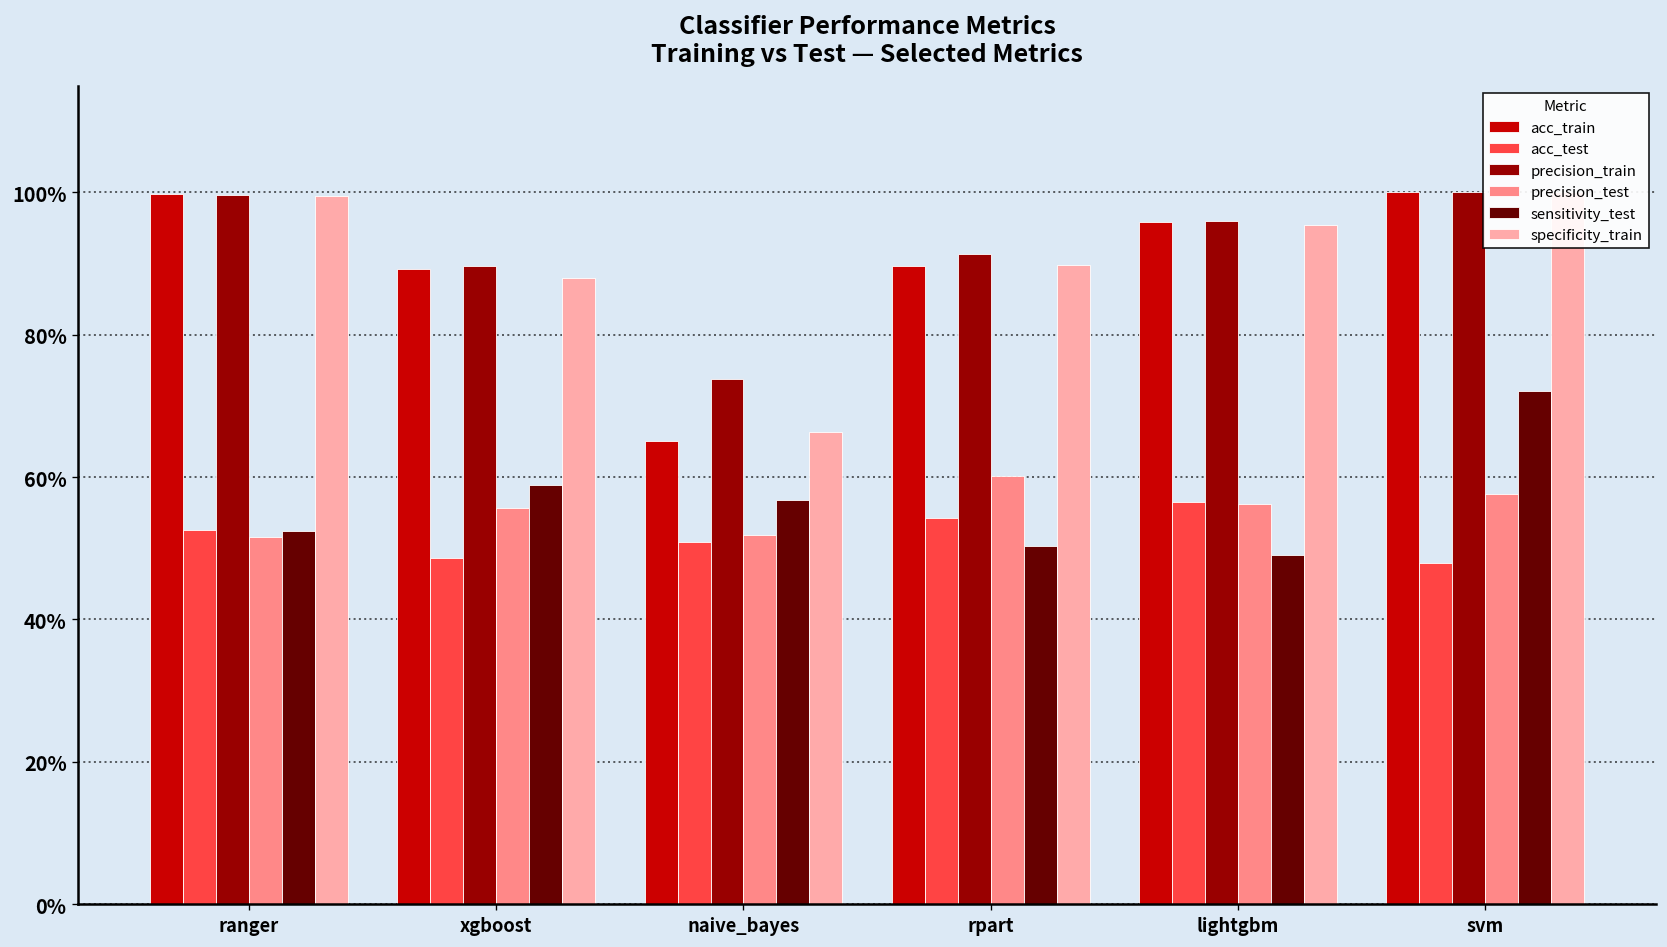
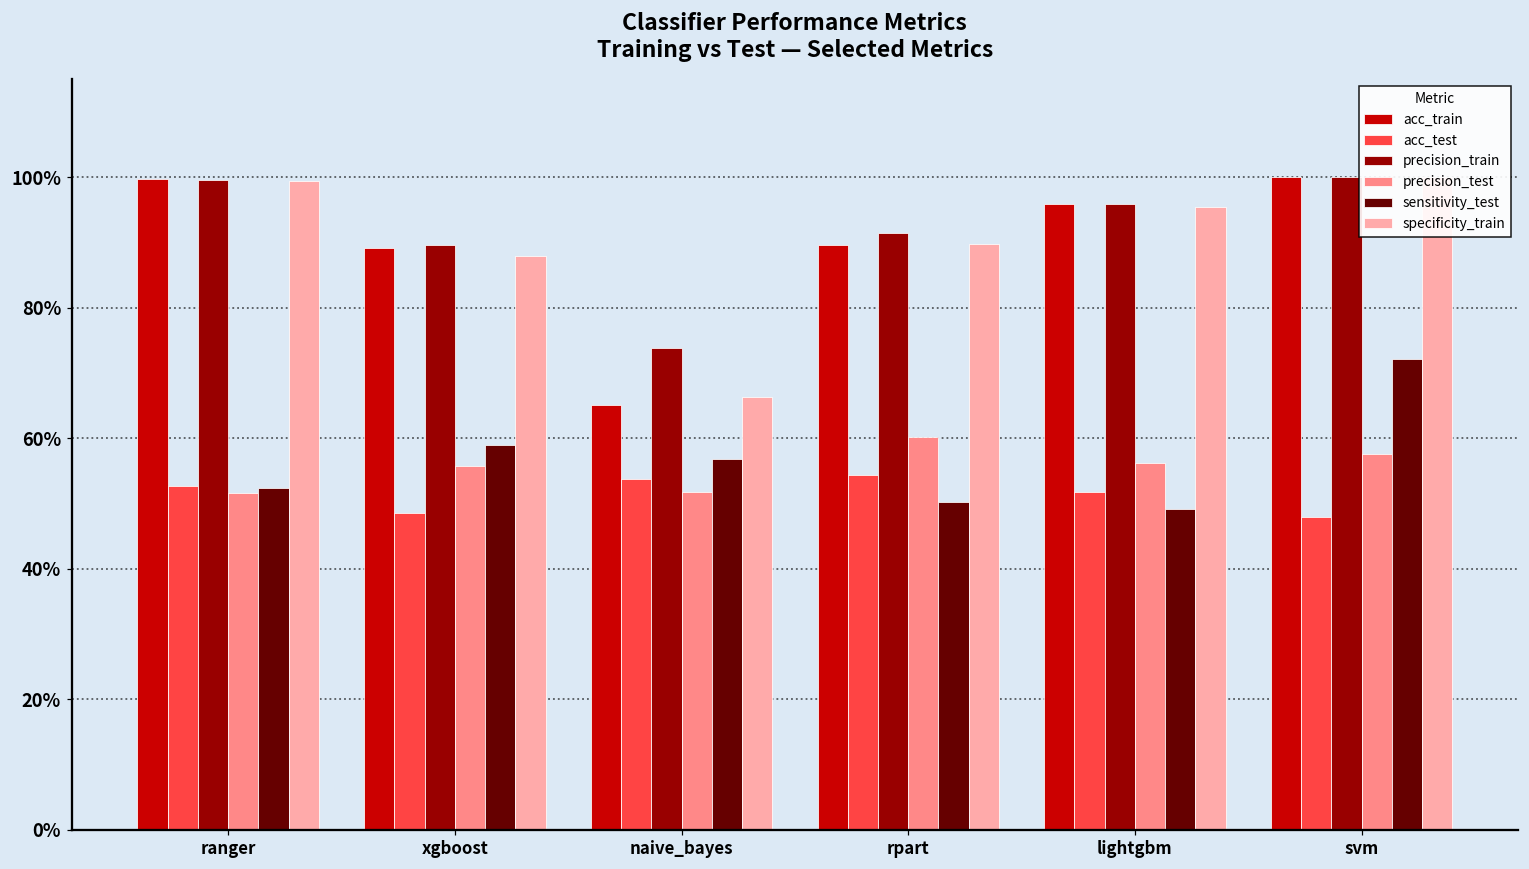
acc_test, naive_bayes: 51% -> 54%
acc_test, lightgbm: 57% -> 52%
